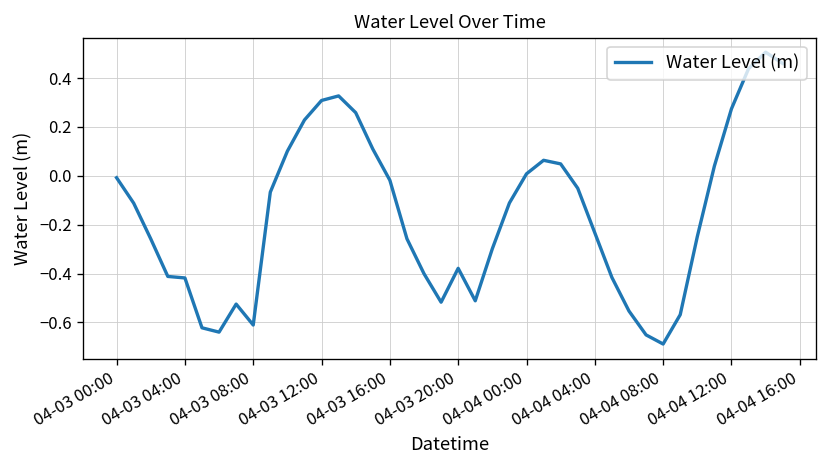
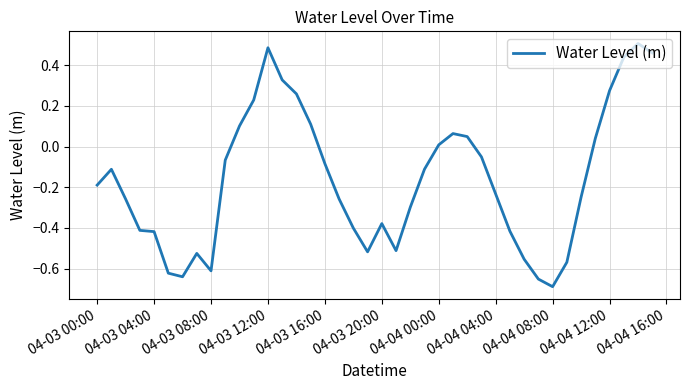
04-03 00:00: -0.01 -> -0.19
04-03 12:00: 0.31 -> 0.49
04-03 16:00: -0.02 -> -0.08
